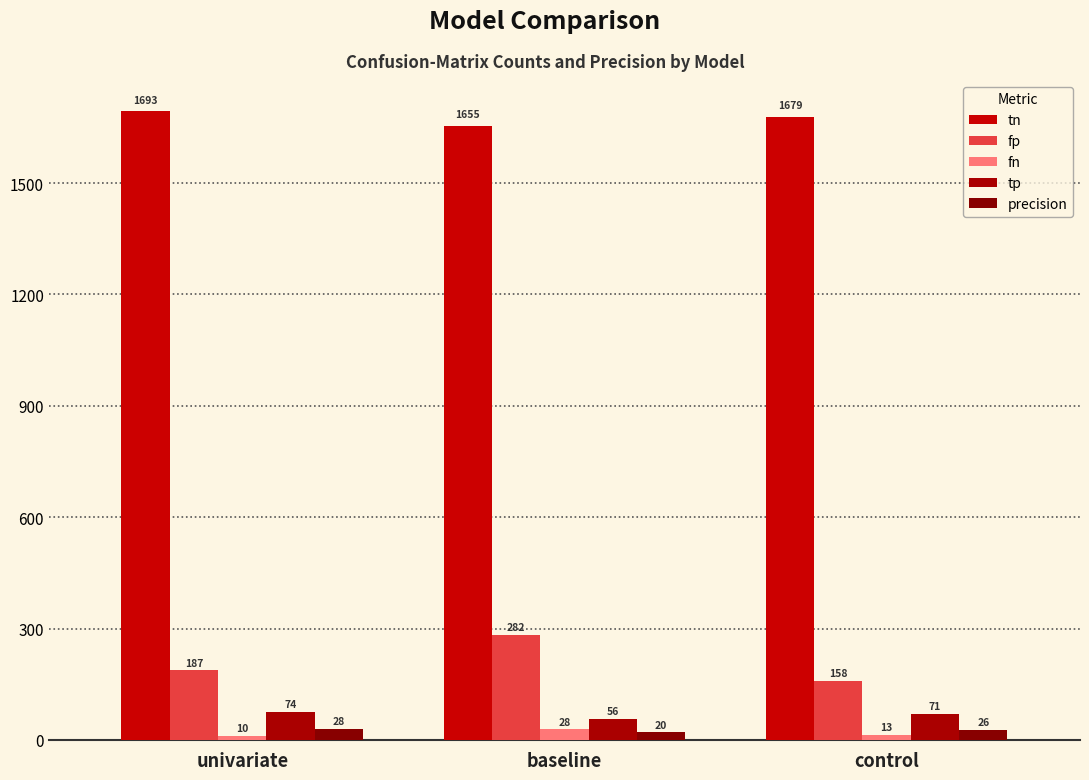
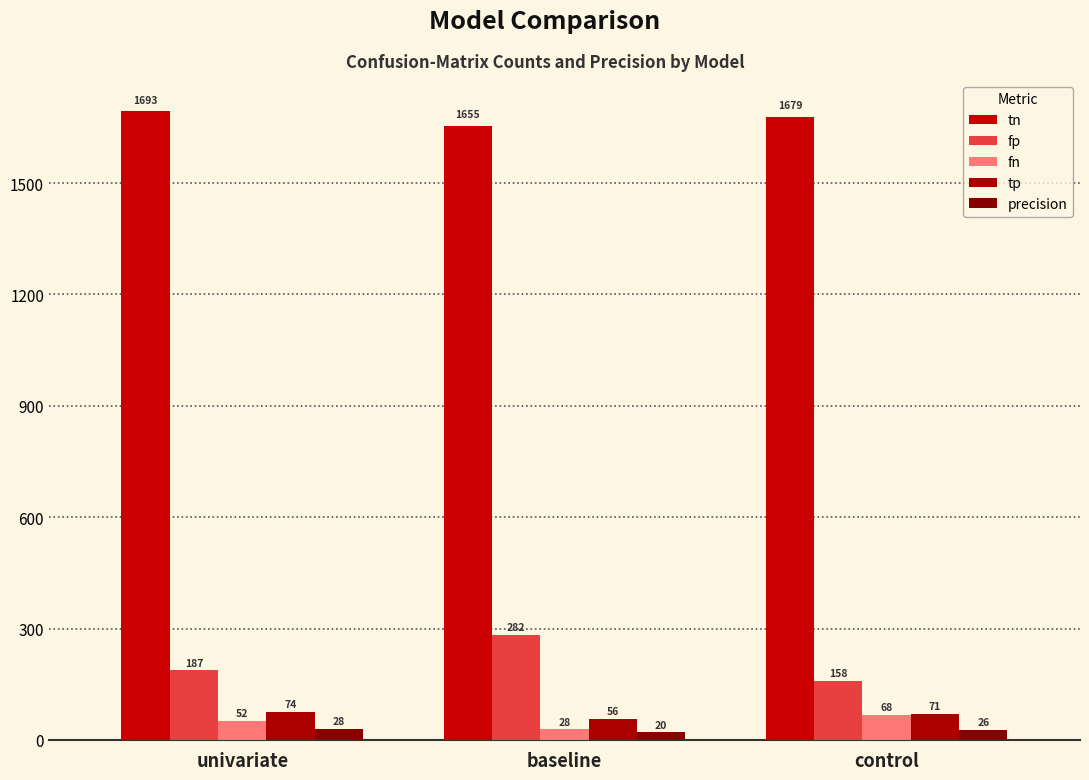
fn, univariate: 10 -> 52
fn, control: 13 -> 68
